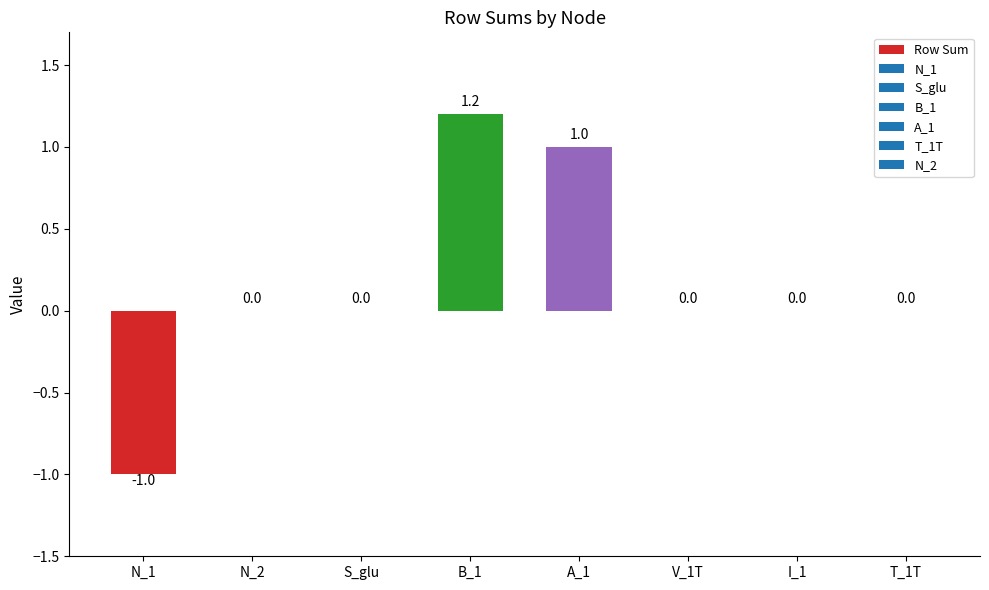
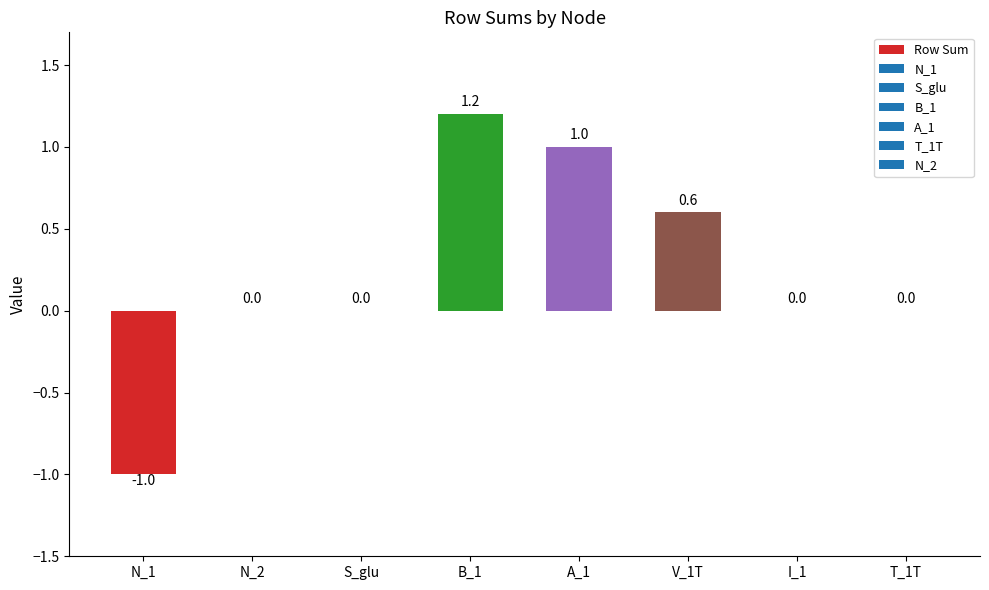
V_1T: 0.0 -> 0.6
